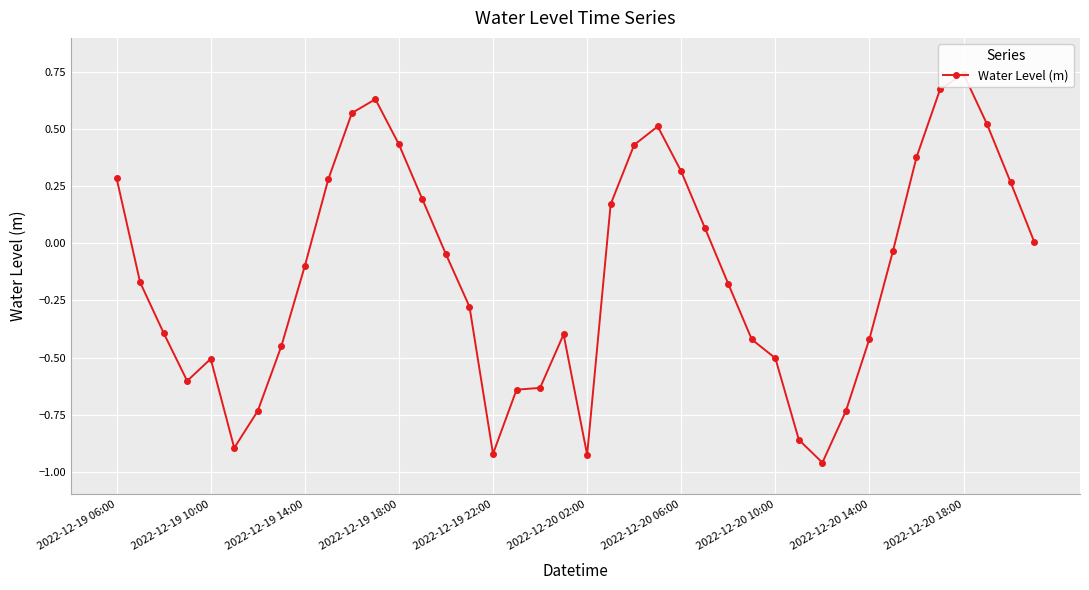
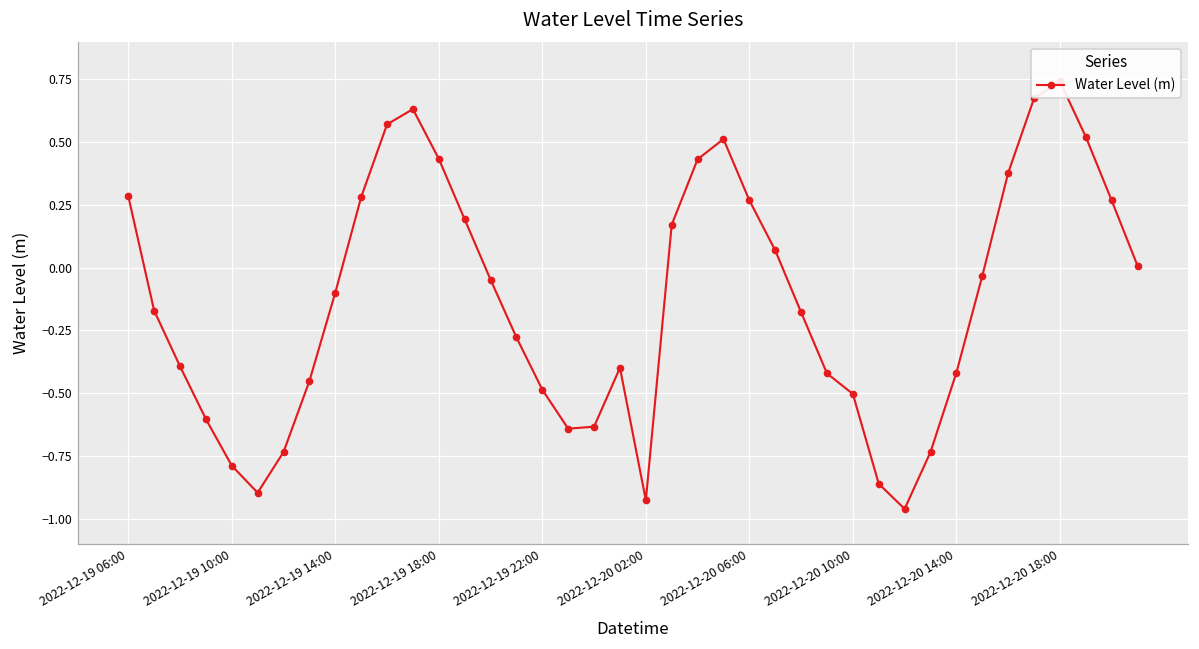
2022-12-19 10:00: -0.51 -> -0.79
2022-12-19 22:00: -0.92 -> -0.49
2022-12-20 06:00: 0.31 -> 0.27
